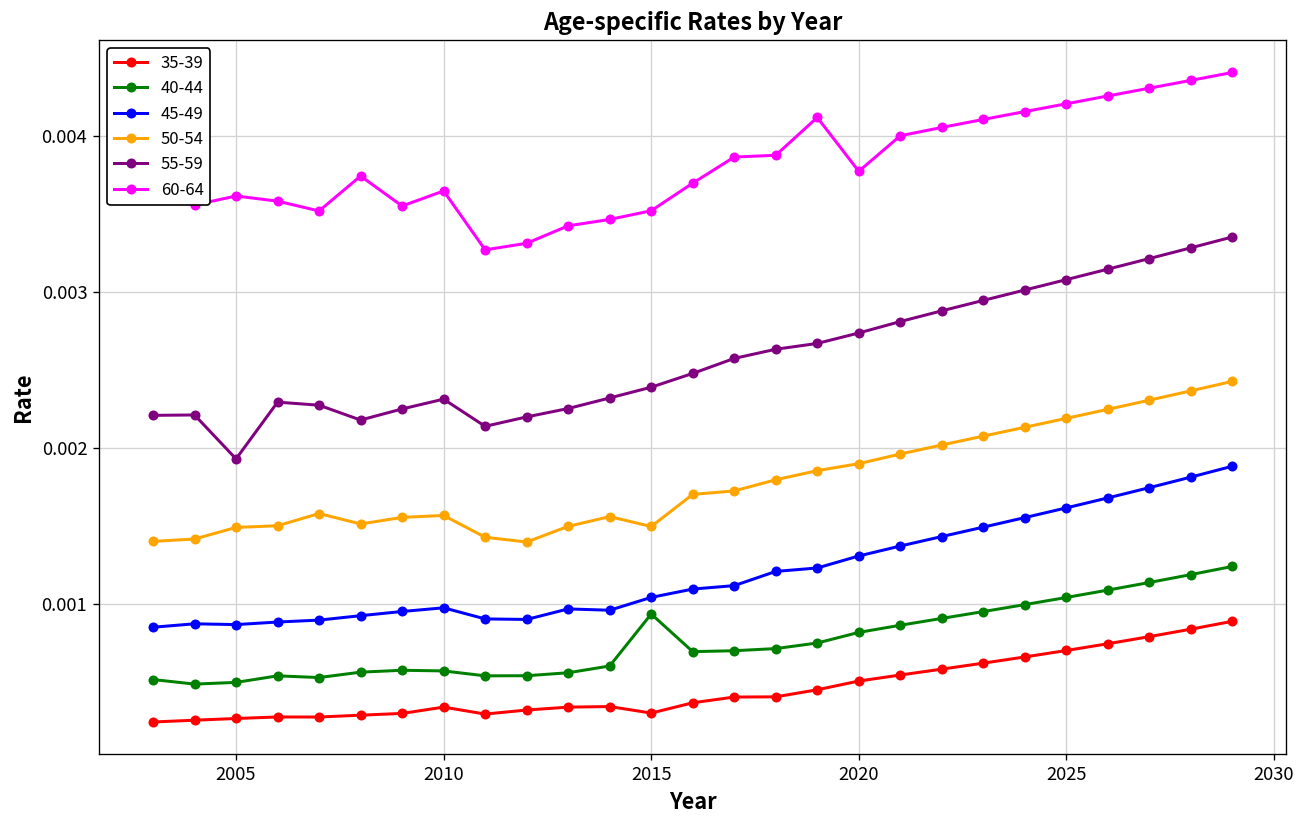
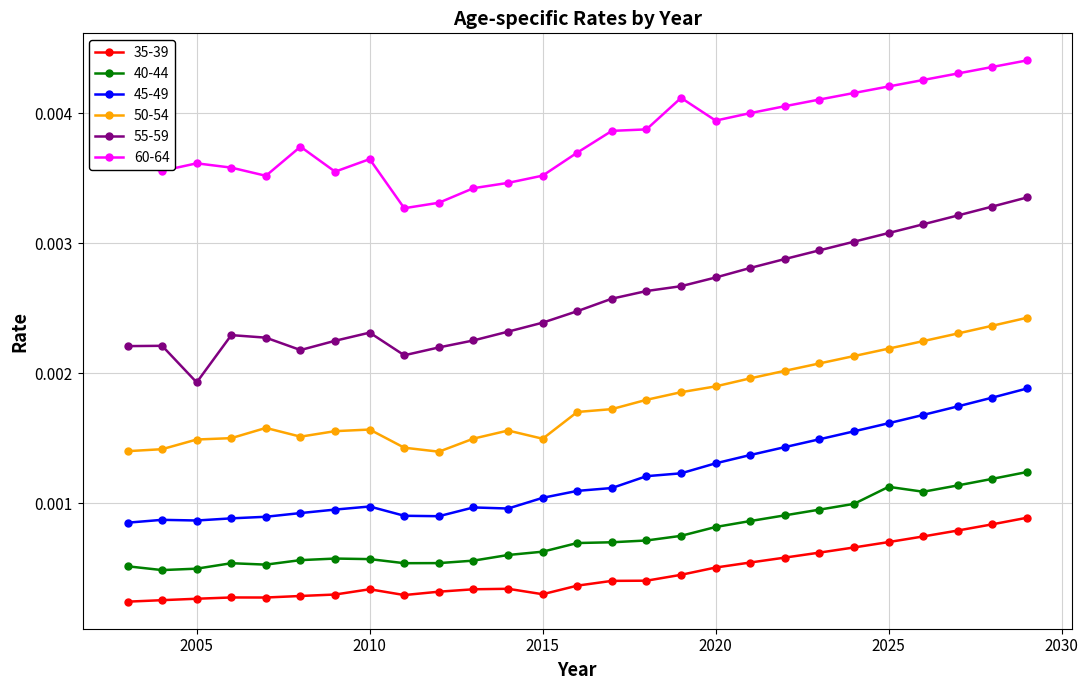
40-44, 2015: 0.00094 -> 0.00063
60-64, 2020: 0.00377 -> 0.00395
40-44, 2025: 0.00104 -> 0.00113
